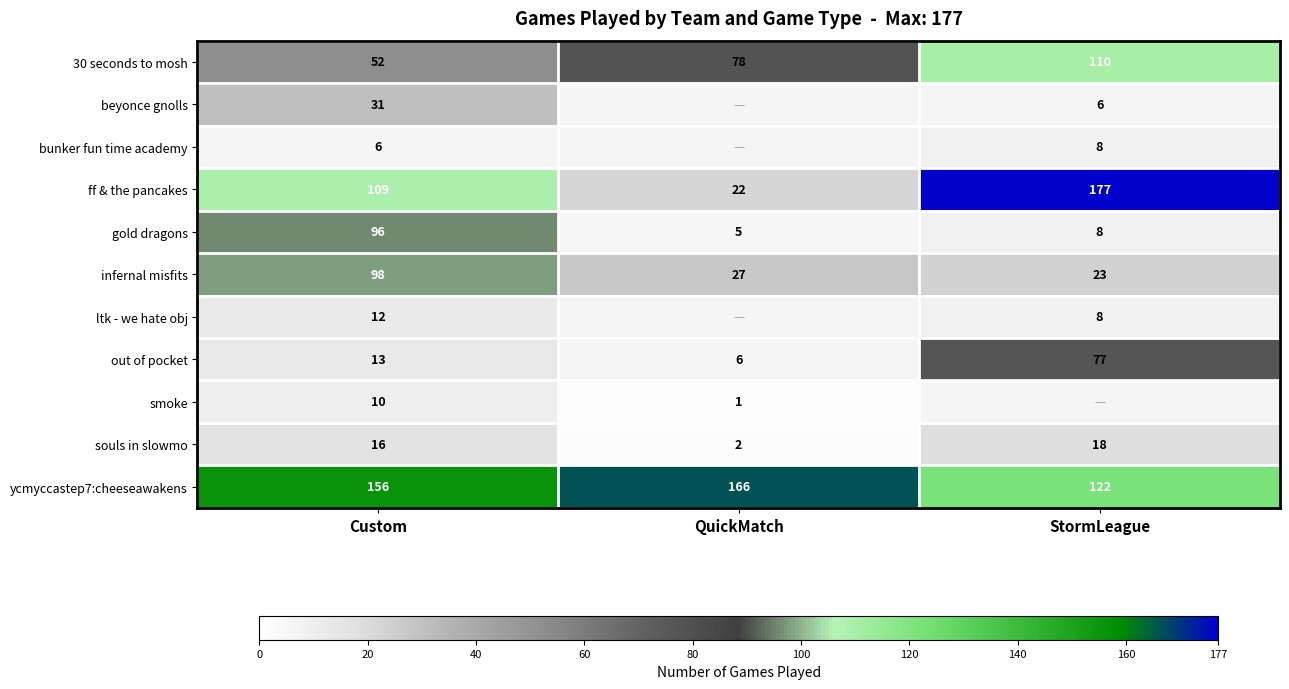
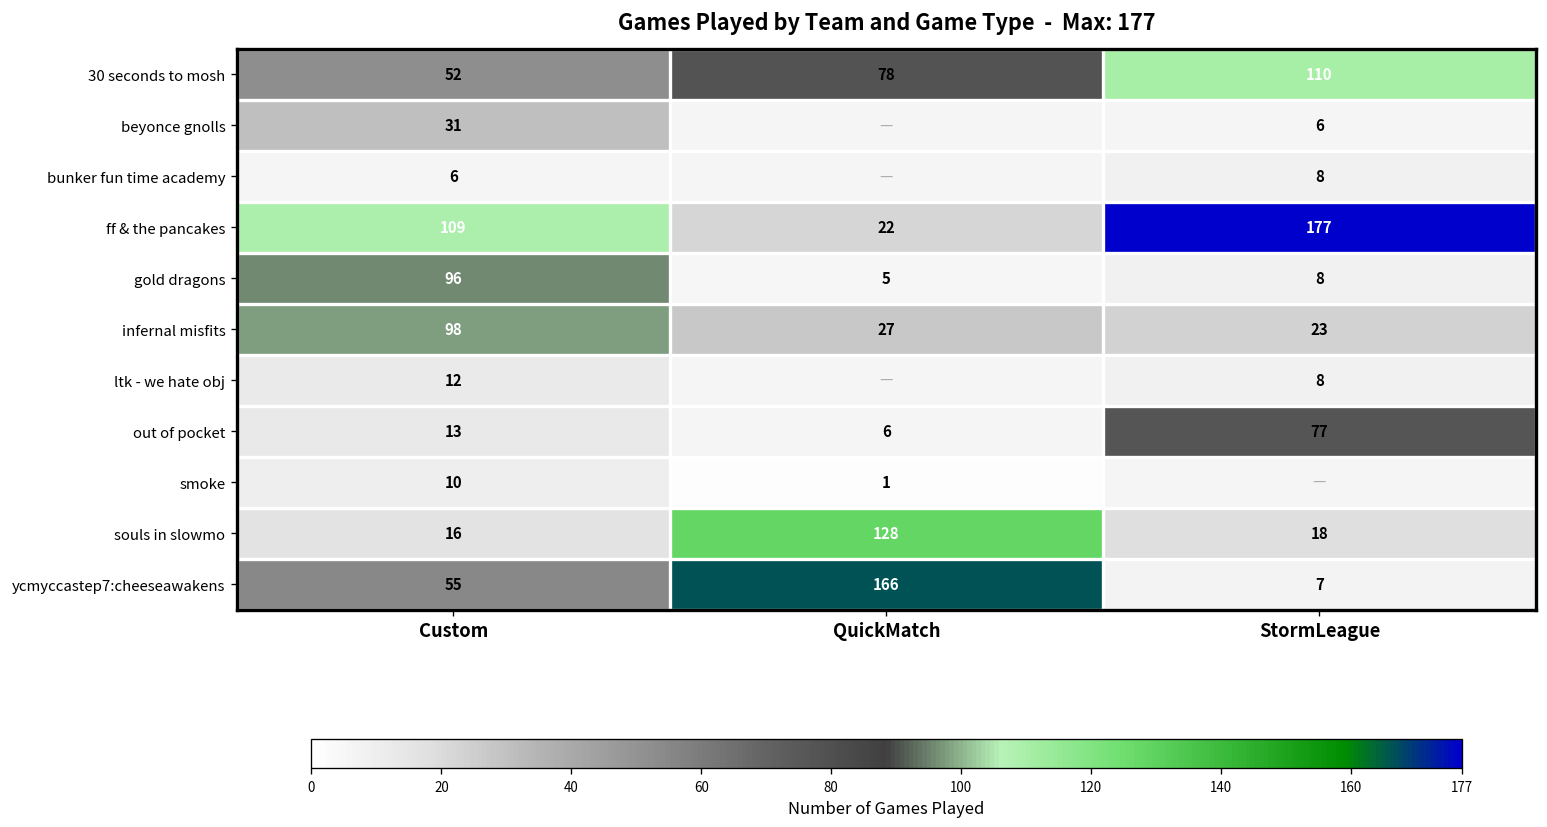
souls in slowmo, QuickMatch: 2 -> 128
ycmyccastep7:cheeseawakens, Custom: 156 -> 55
ycmyccastep7:cheeseawakens, StormLeague: 122 -> 7
